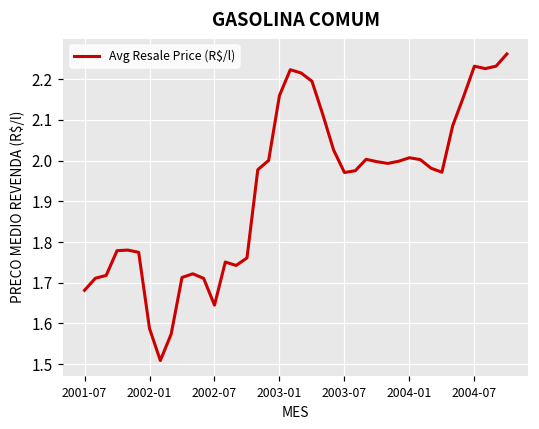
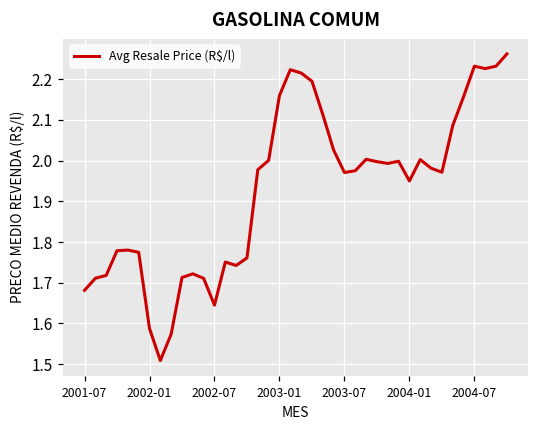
2004-01: 2.01 -> 1.95
